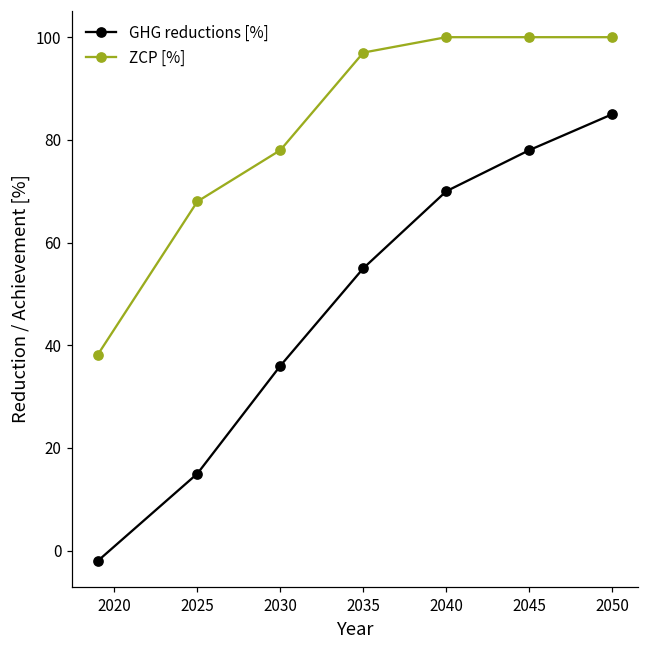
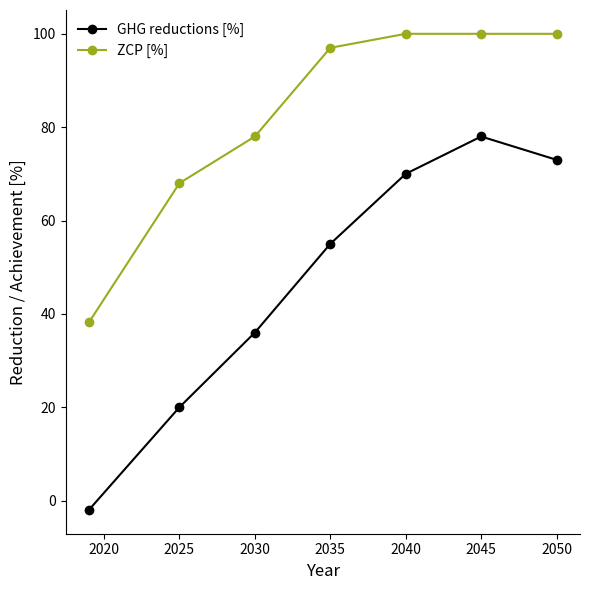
GHG reductions [%], 2025: 15 -> 20
GHG reductions [%], 2050: 85 -> 73
